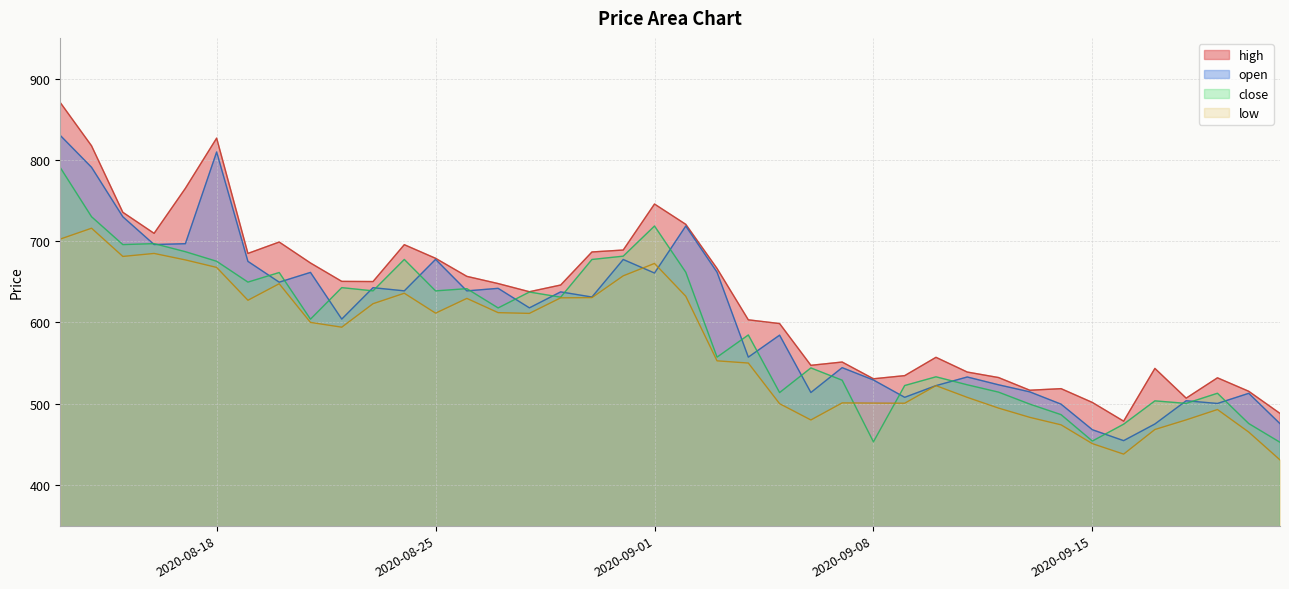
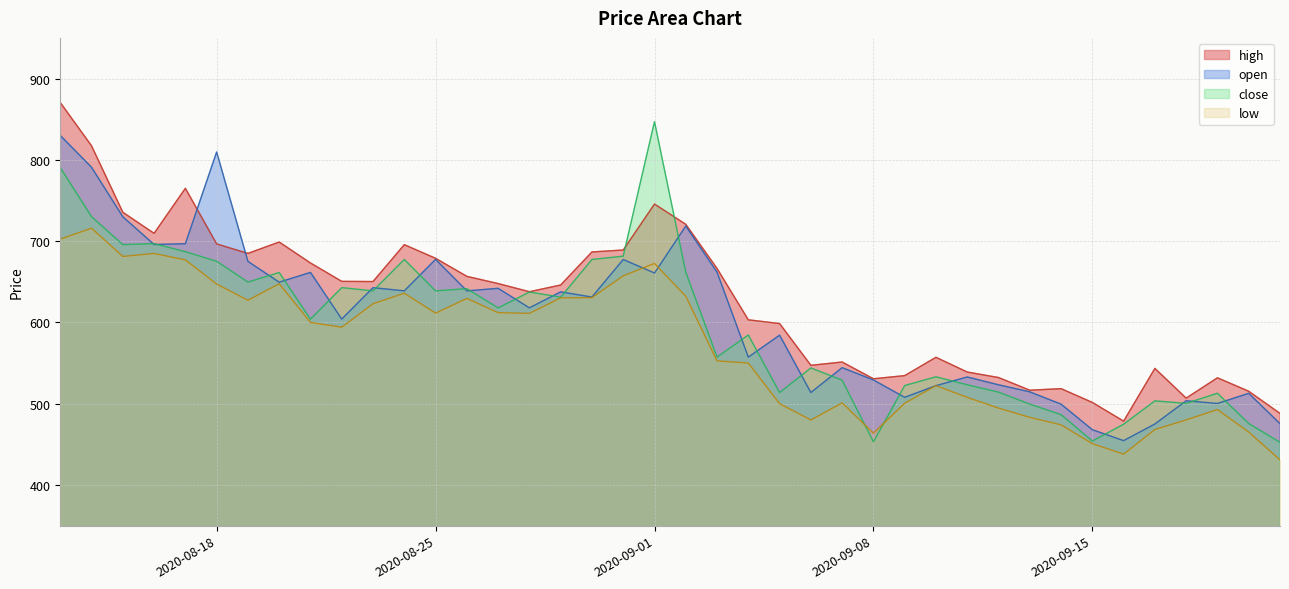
high, 2020-08-18: 830 -> 700
low, 2020-08-18: 670 -> 650
close, 2020-09-01: 720 -> 850
low, 2020-09-08: 500 -> 460
